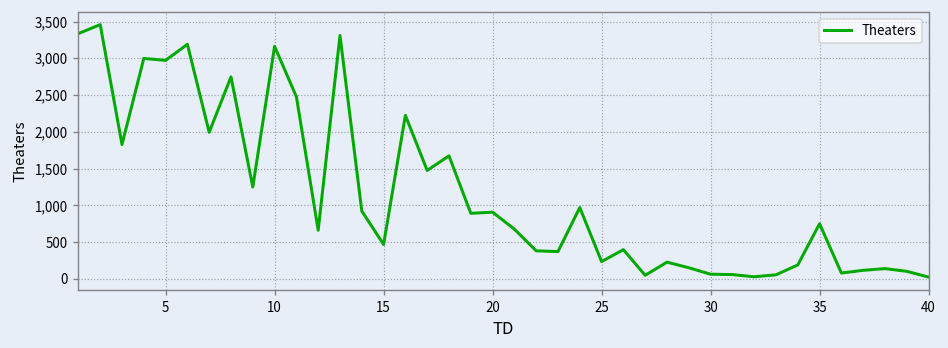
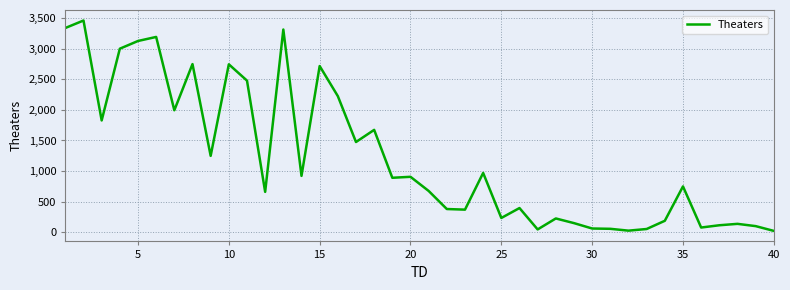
5: 3,000 -> 3,100
10: 3,200 -> 2,700
15: 500 -> 2,700
